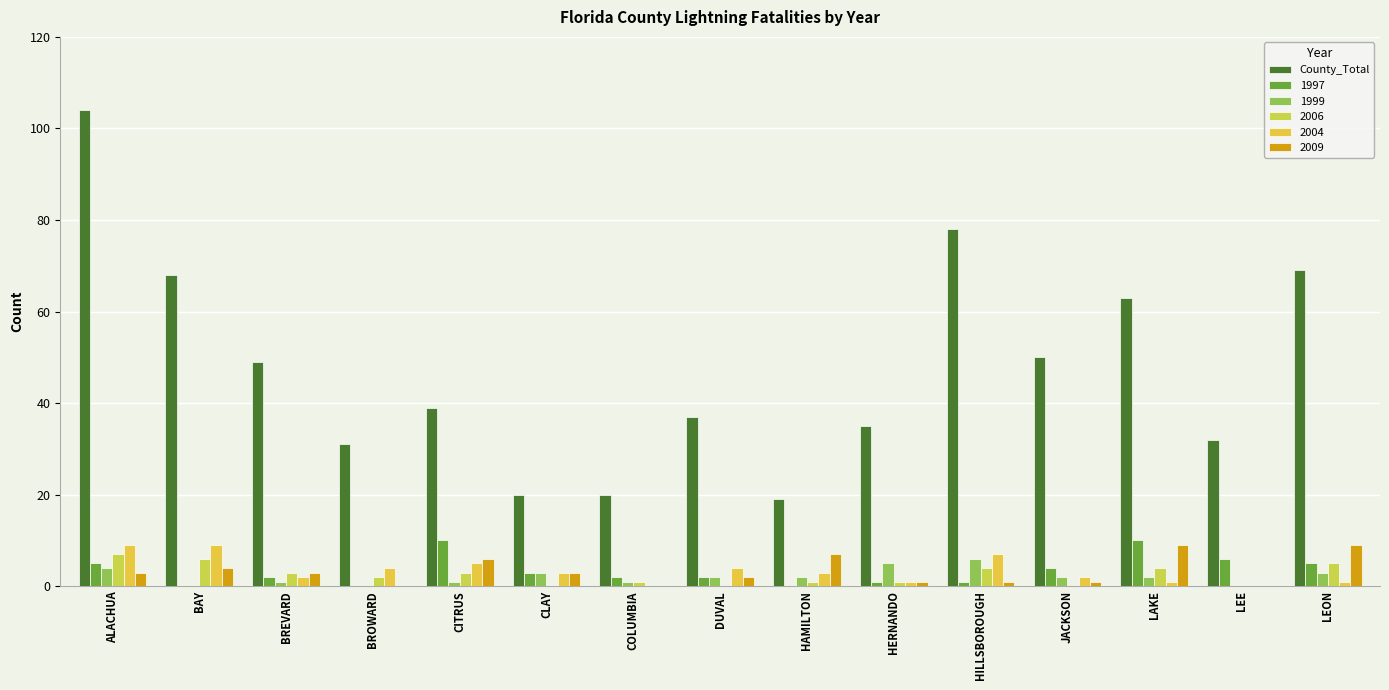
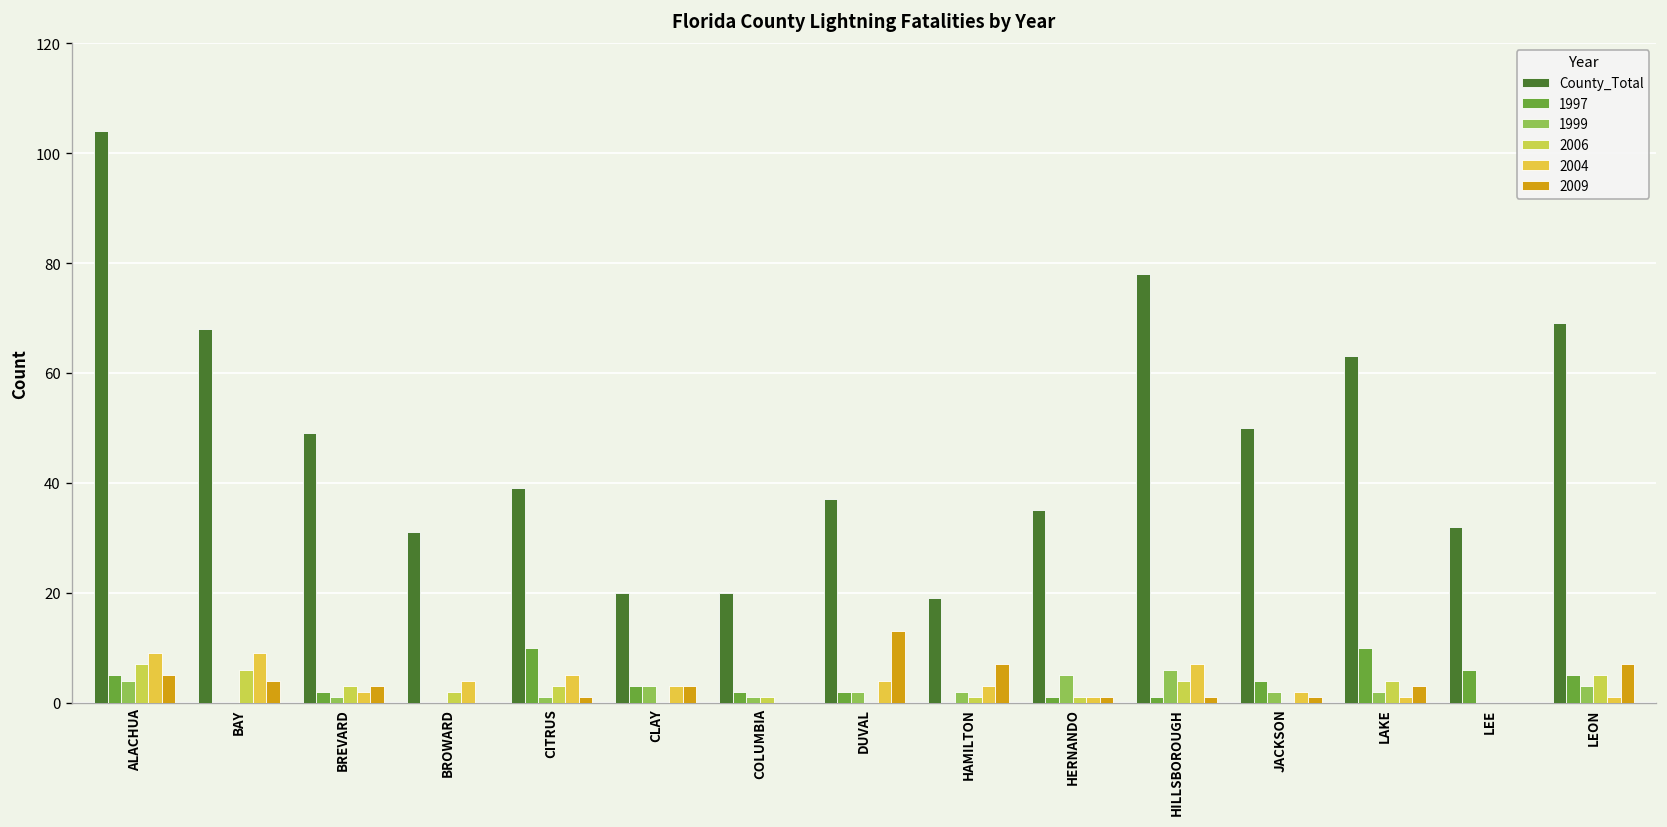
2009, ALACHUA: 3 -> 5
2009, CITRUS: 6 -> 1
2009, DUVAL: 2 -> 13
2009, LAKE: 9 -> 3
2009, LEON: 9 -> 7
